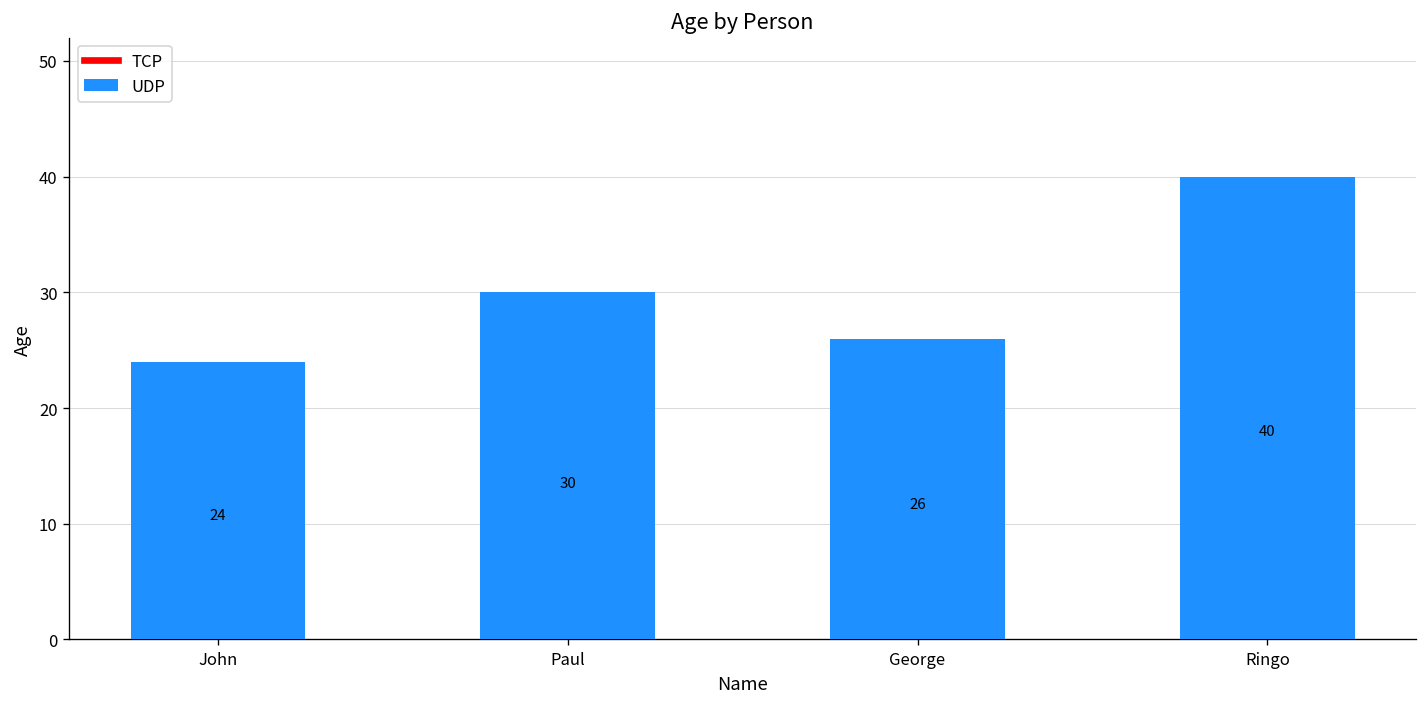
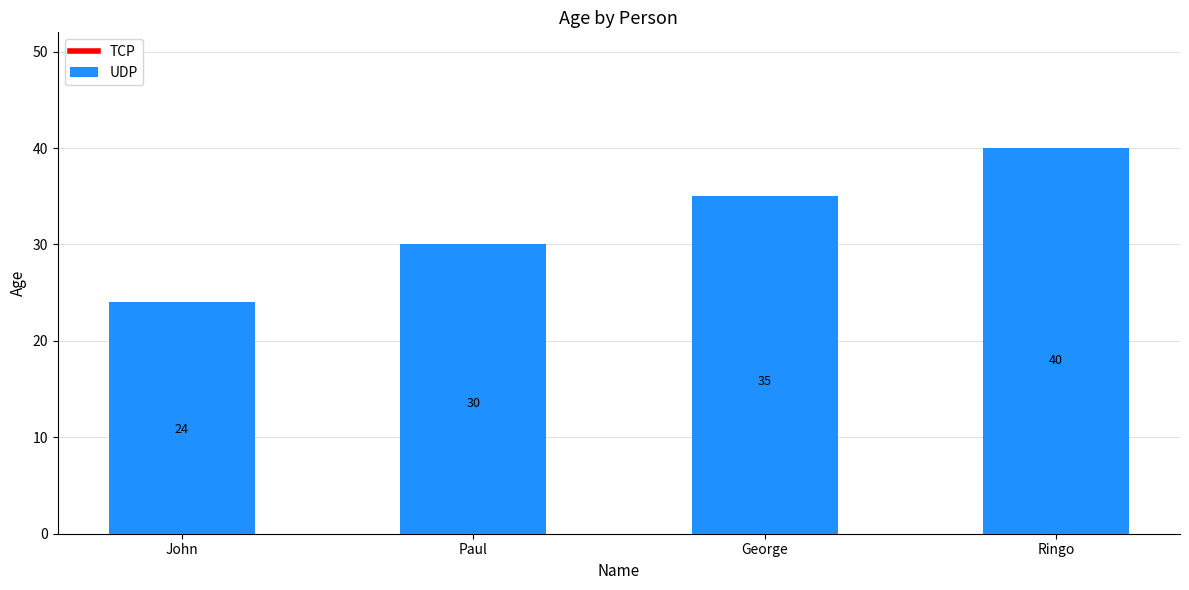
George: 26 -> 35
